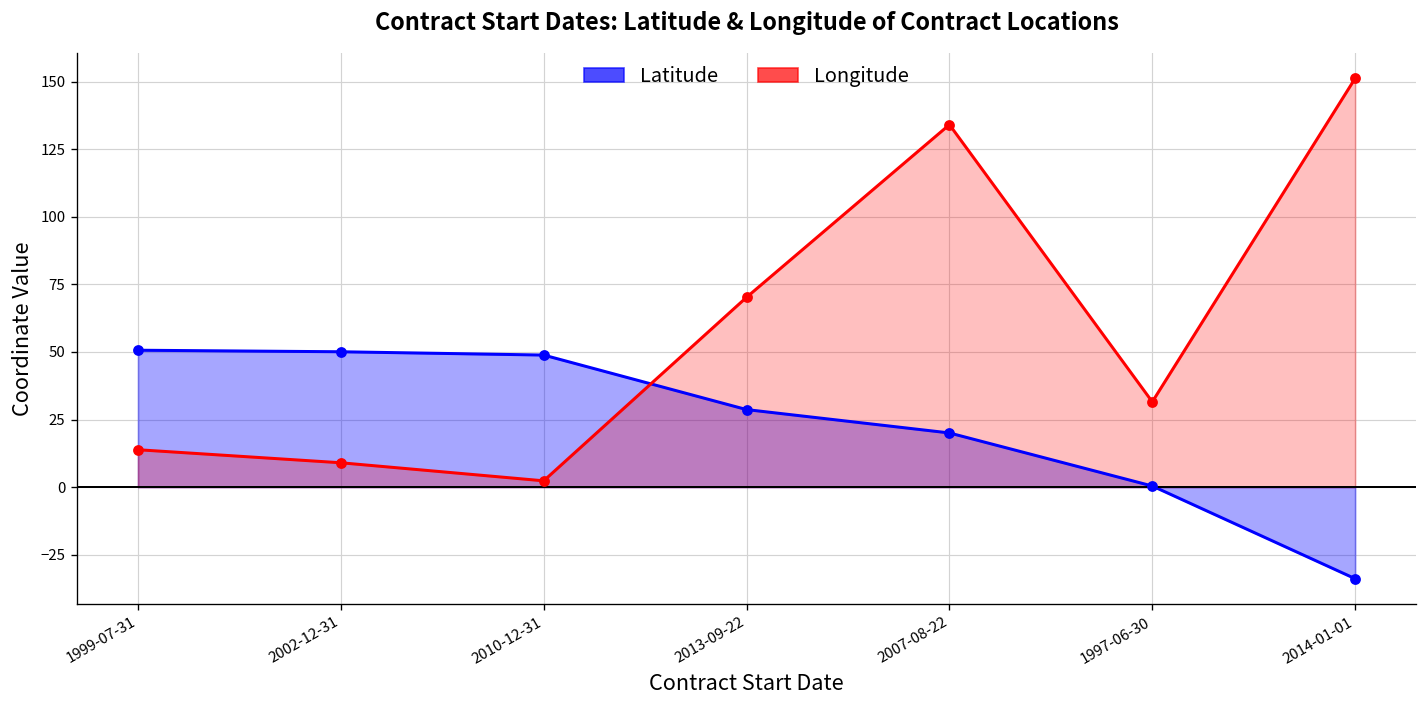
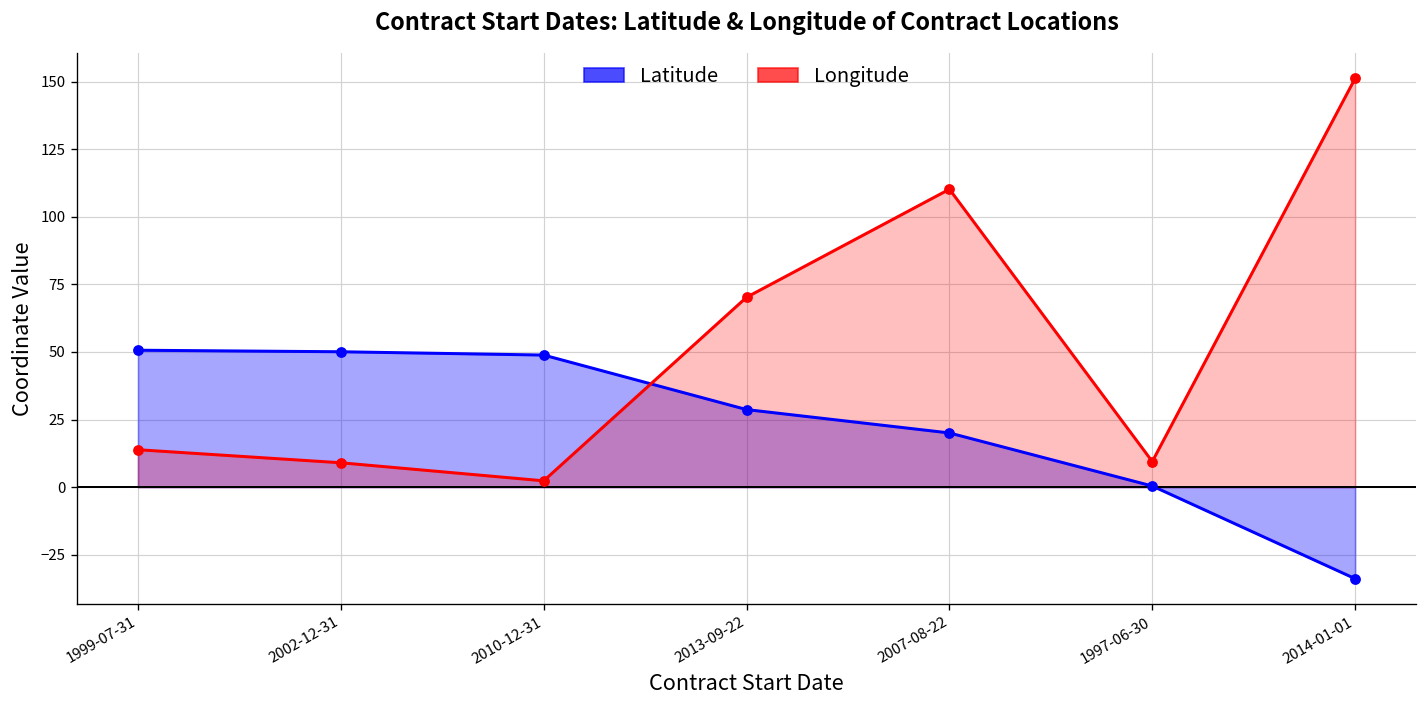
Longitude, 2007-08-22: 134 -> 110
Longitude, 1997-06-30: 32 -> 9
